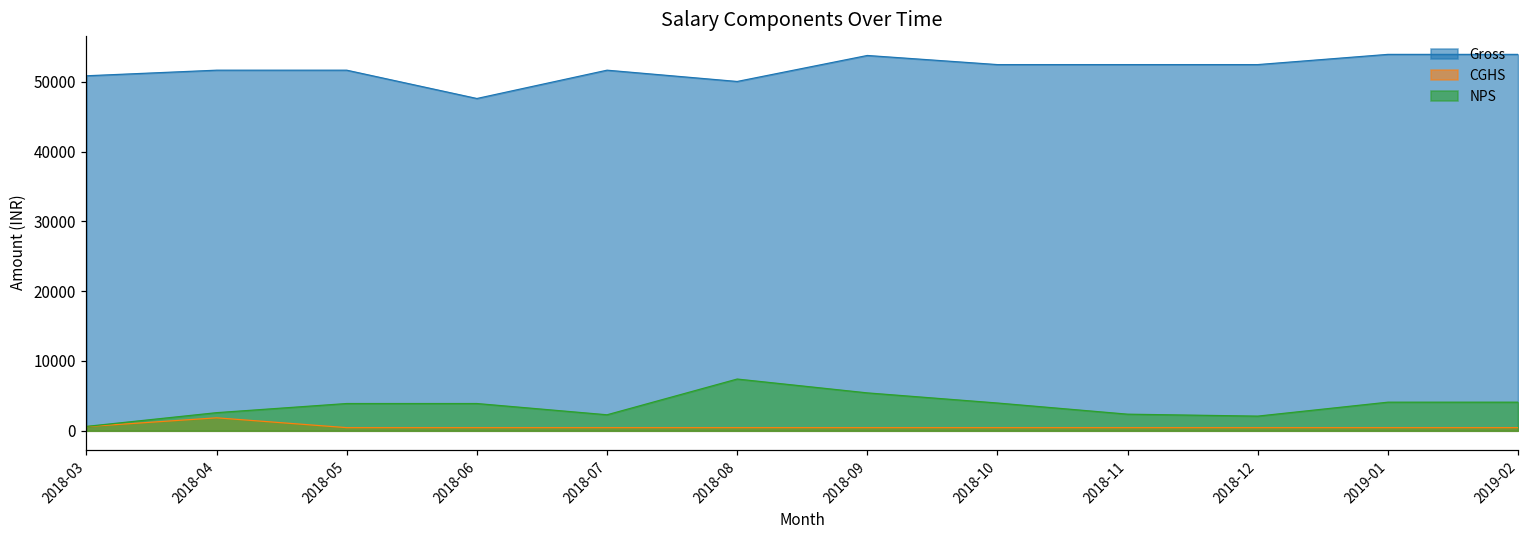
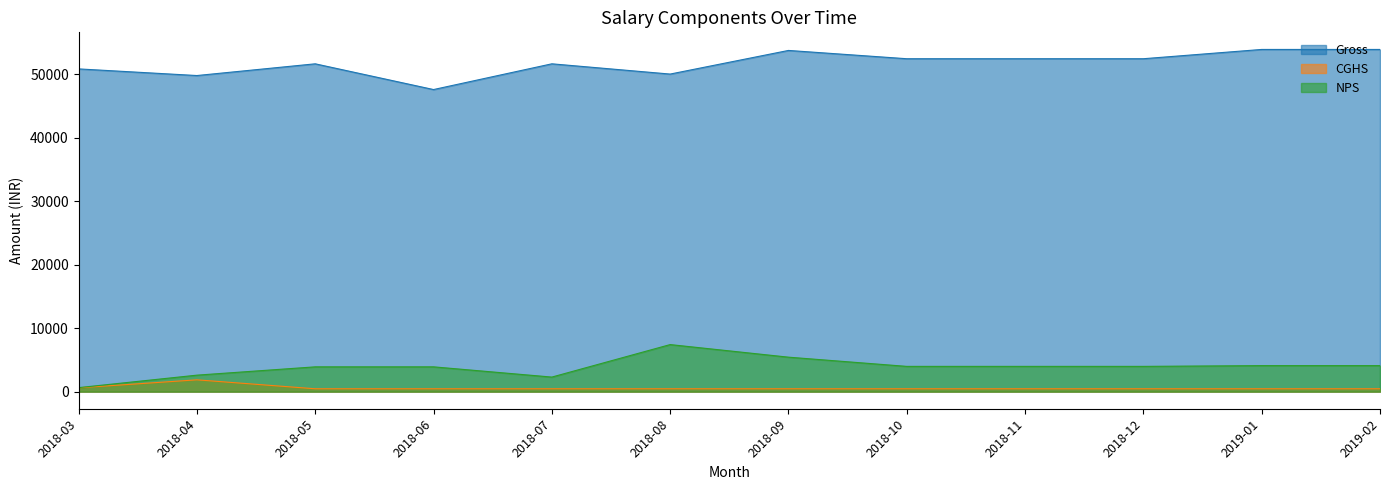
Gross, 2018-04: 52000 -> 50000
NPS, 2018-11: 2000 -> 4000
NPS, 2018-12: 2000 -> 4000
